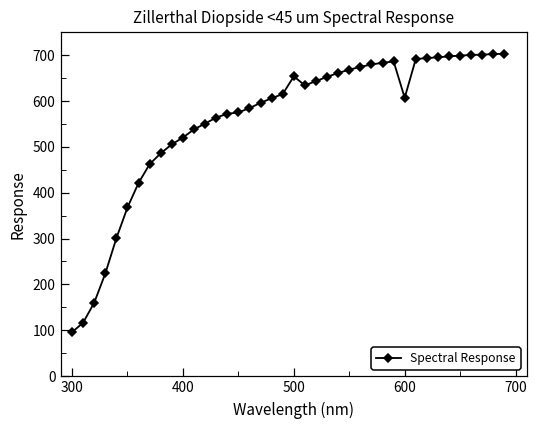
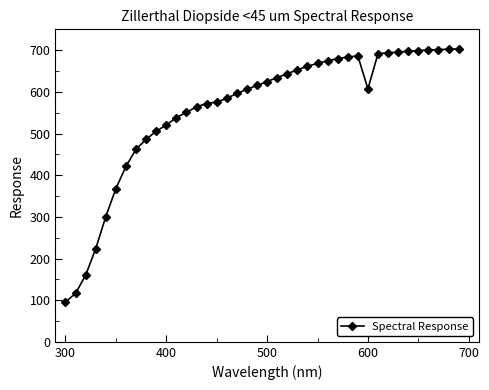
500: 650 -> 620
